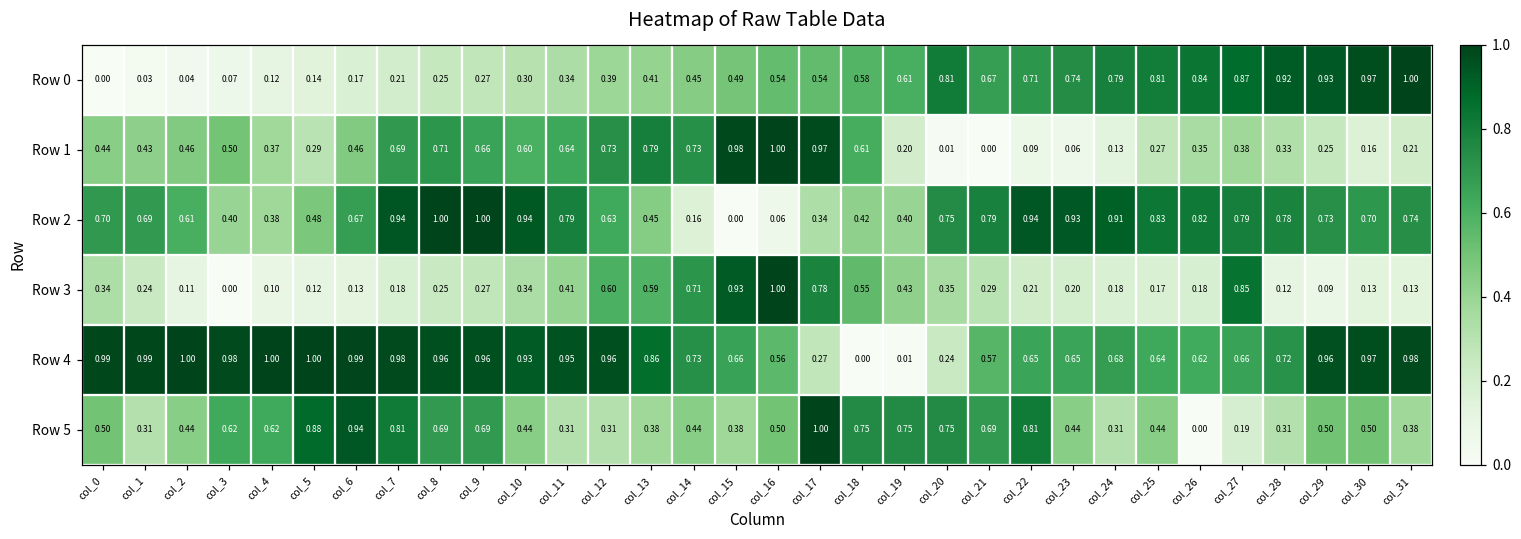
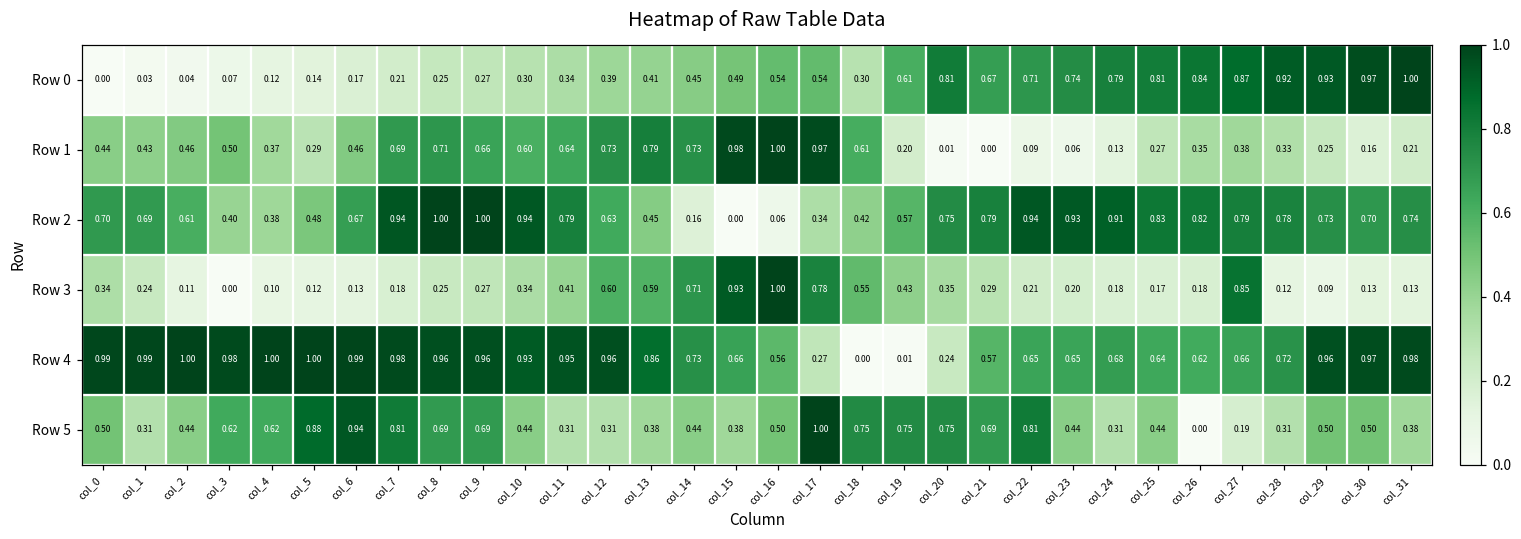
Row 0, col_18: 0.58 -> 0.30
Row 2, col_19: 0.40 -> 0.57
